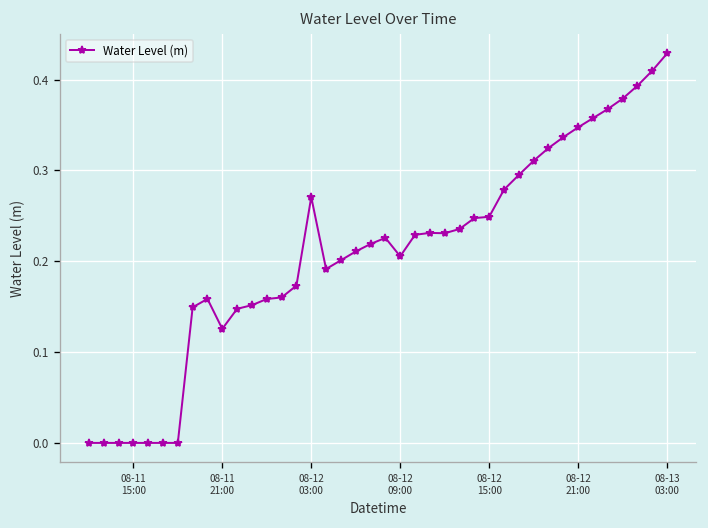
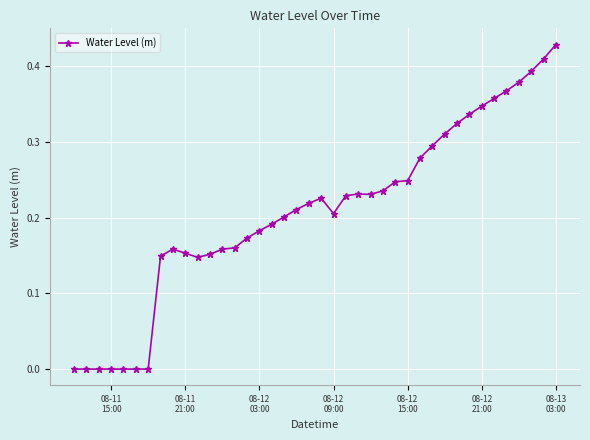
08-11 21:00: 0.13 -> 0.15
08-12 03:00: 0.27 -> 0.18
